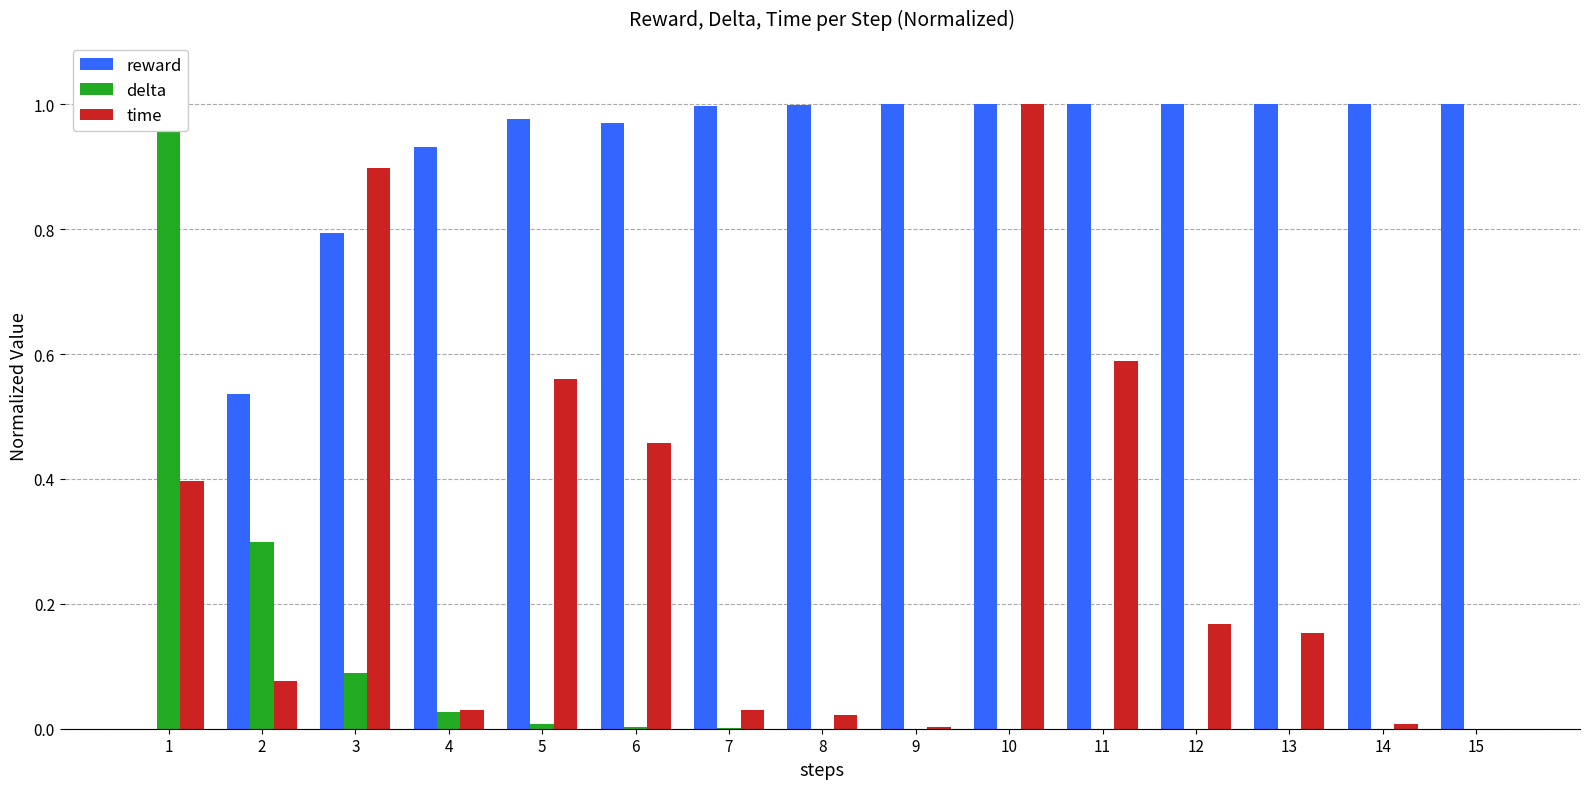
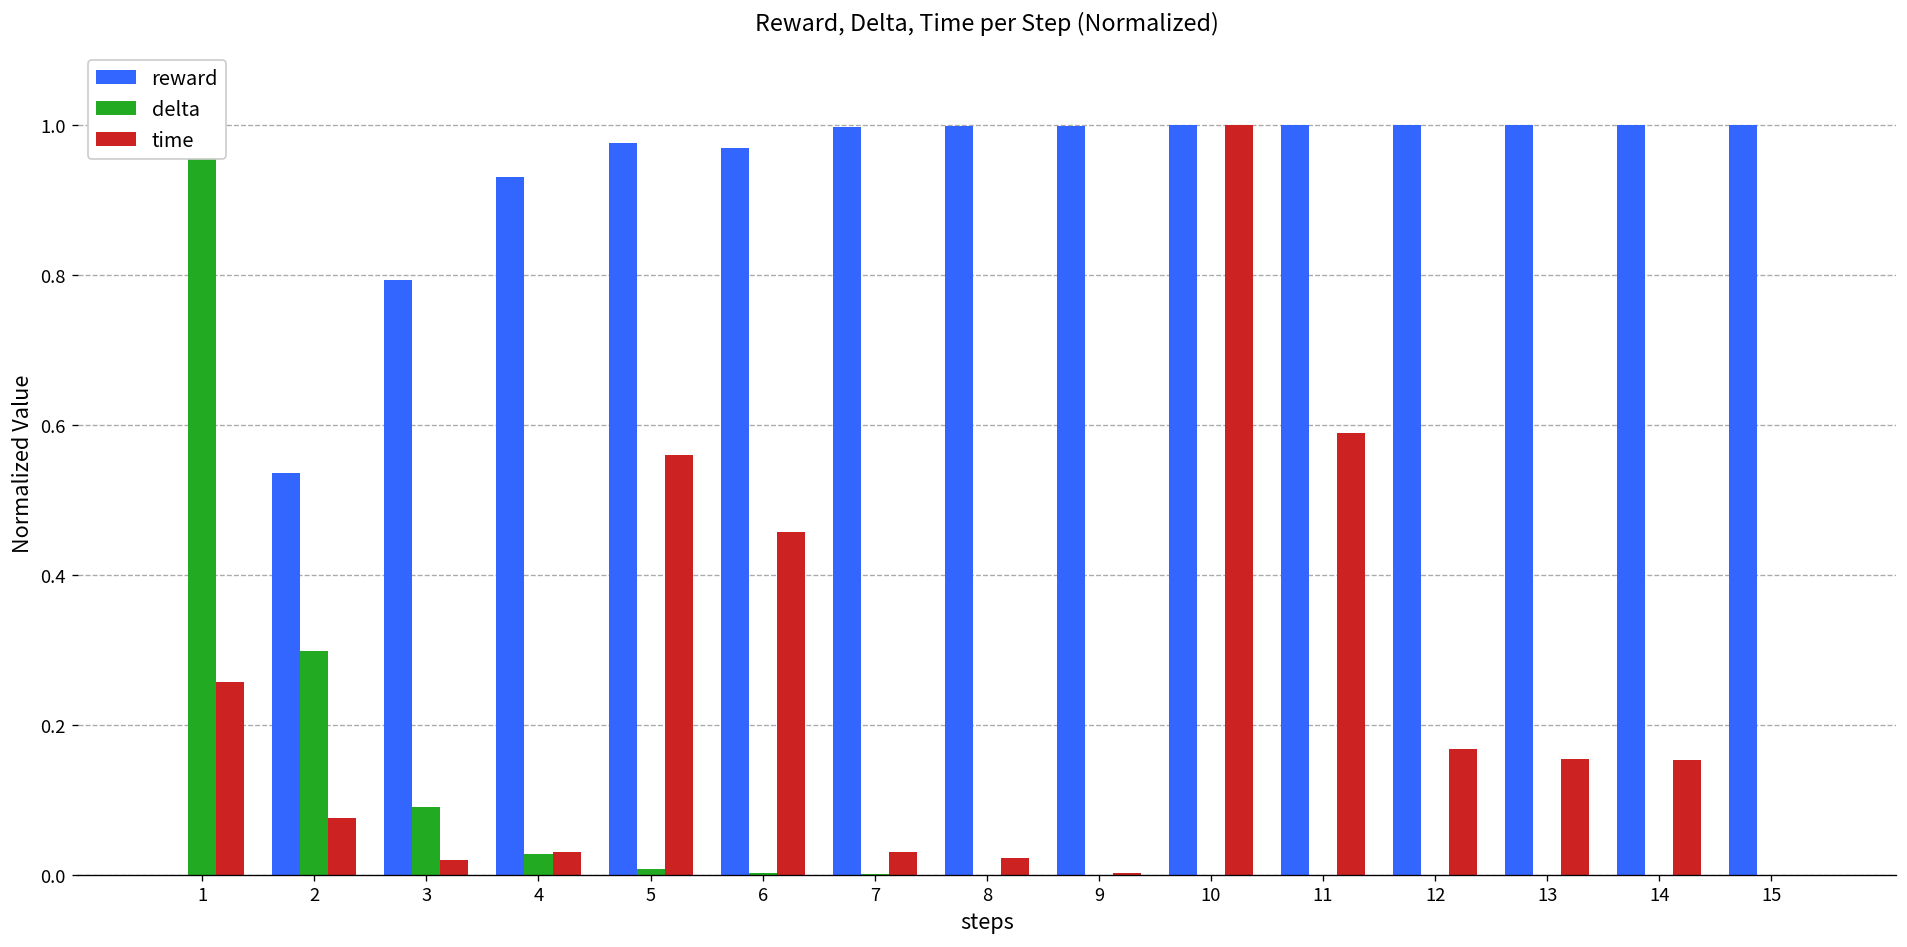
time, 1: 0.40 -> 0.26
time, 3: 0.90 -> 0.02
time, 14: 0.01 -> 0.15
